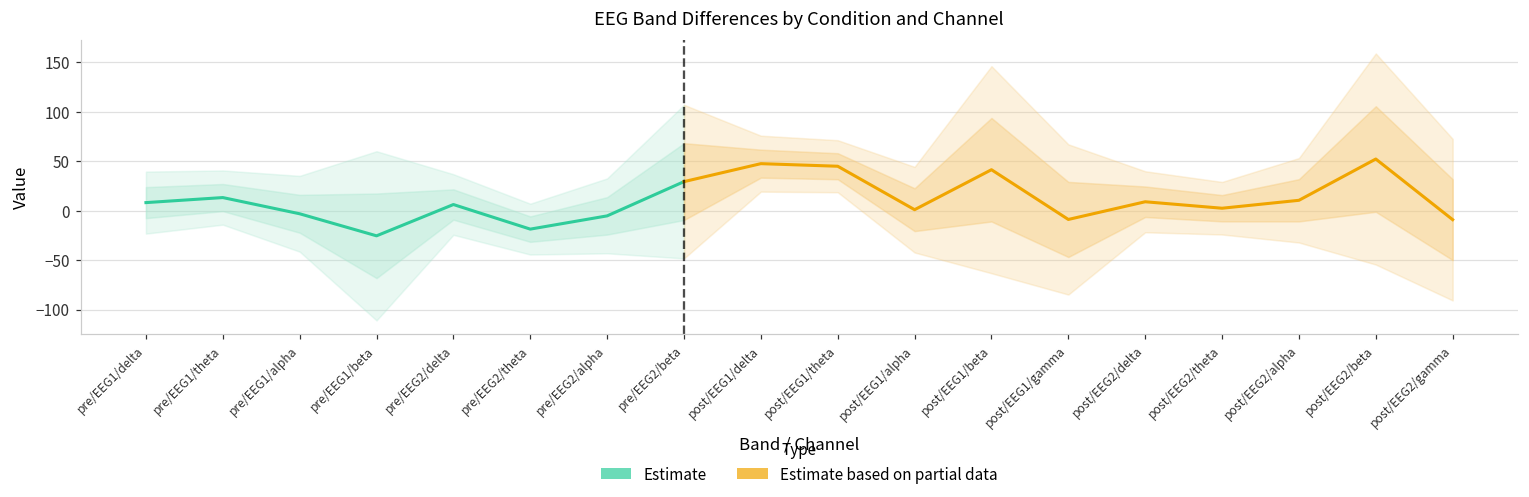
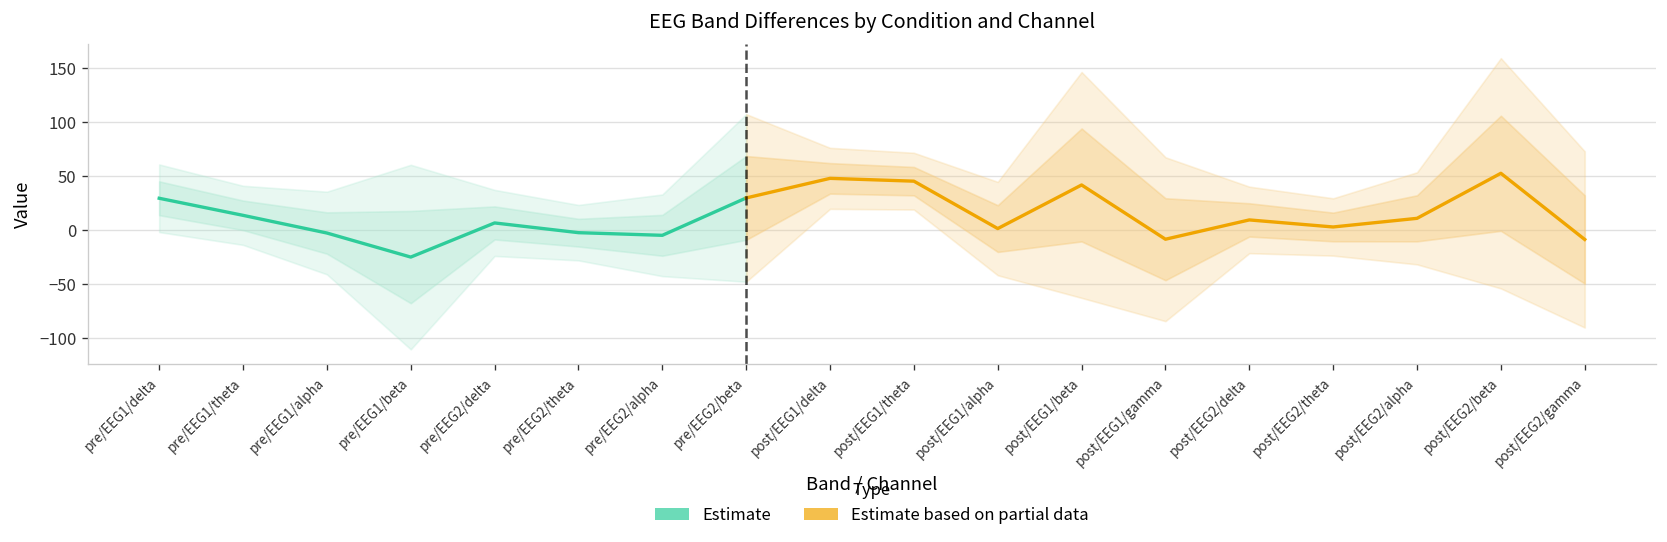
Estimate, pre/EEG1/delta: 10 -> 30
Estimate, pre/EEG2/theta: -20 -> 0
